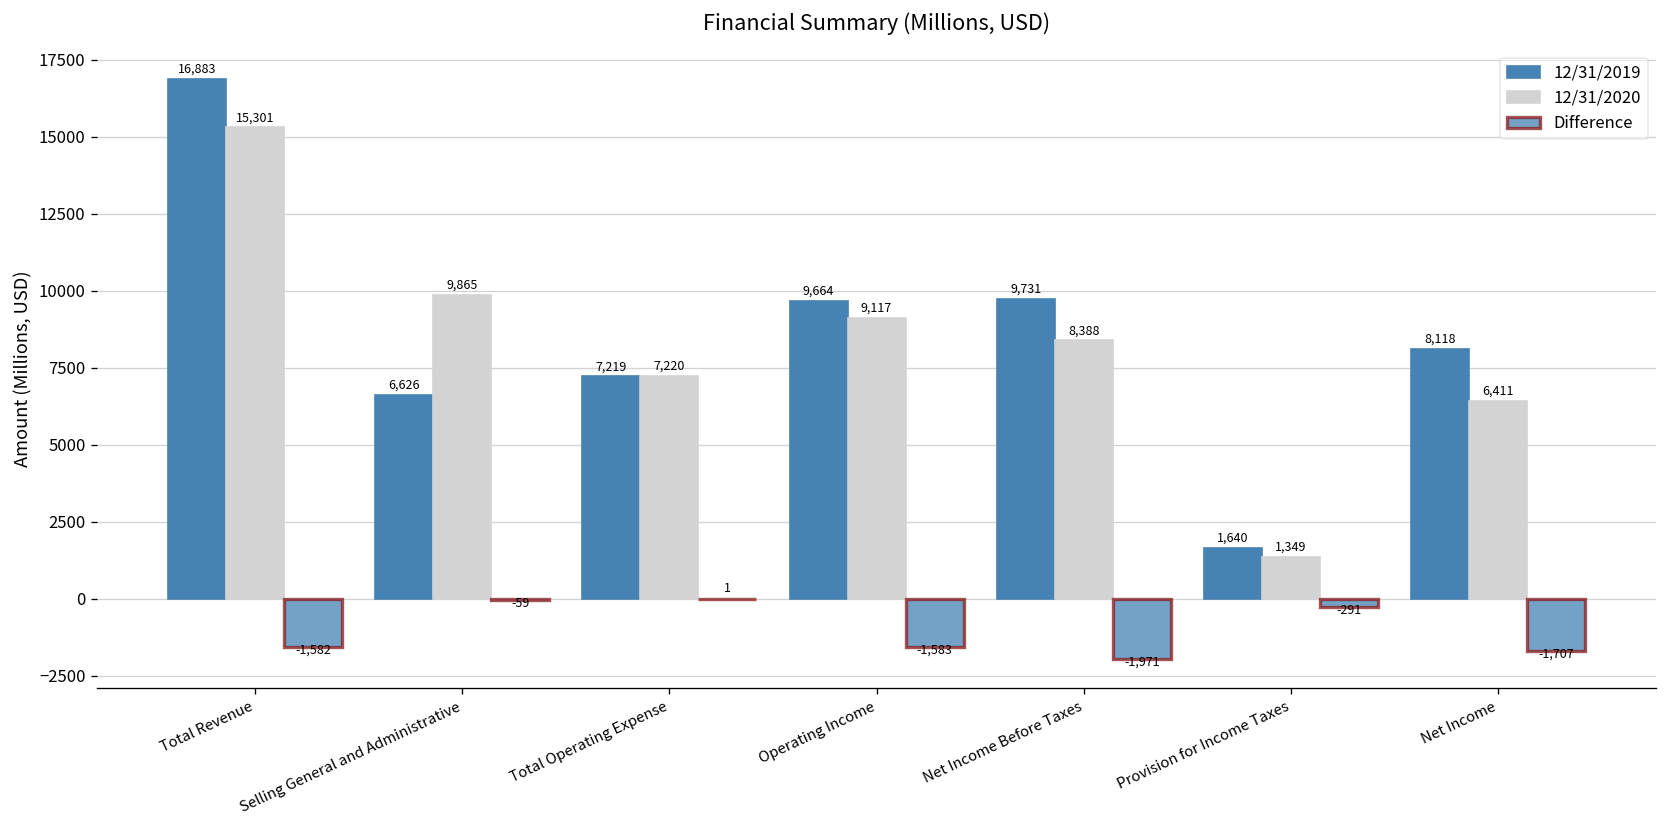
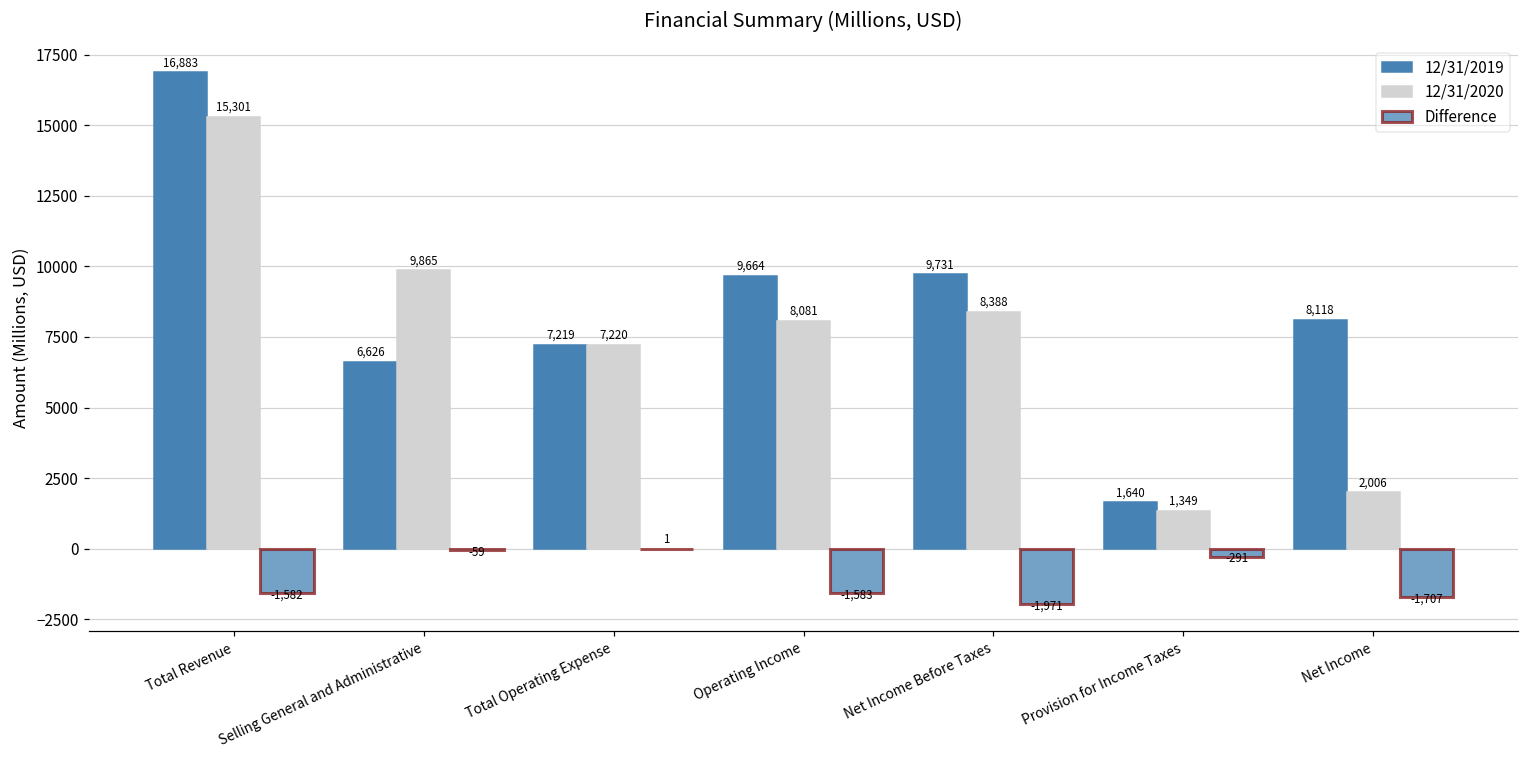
12/31/2020, Operating Income: 9,117 -> 8,081
12/31/2020, Net Income: 6,411 -> 2,006
